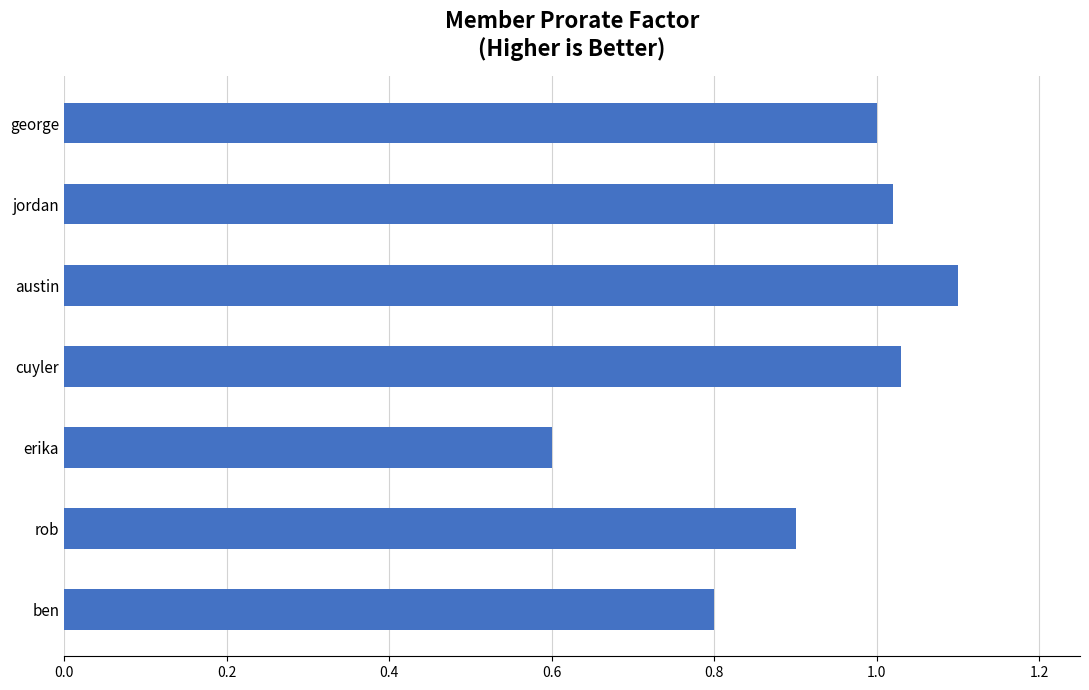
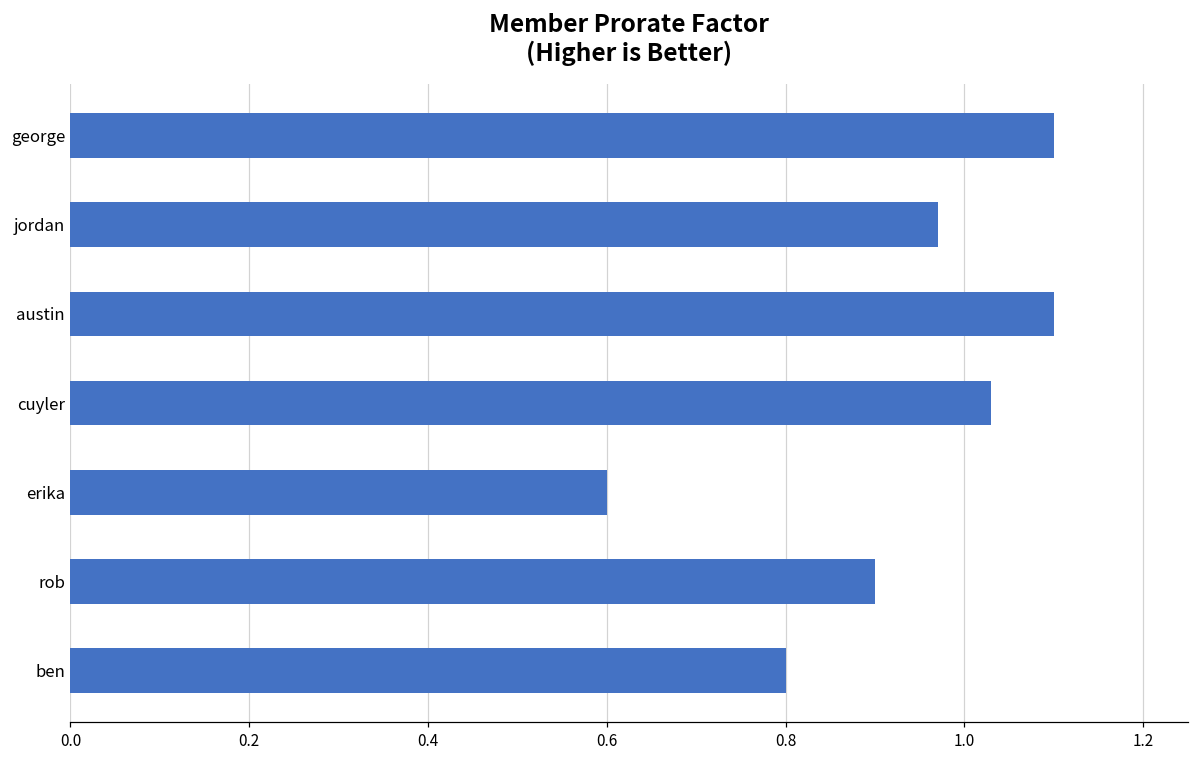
george: 1.0 -> 1.1
jordan: 1.02 -> 0.97
